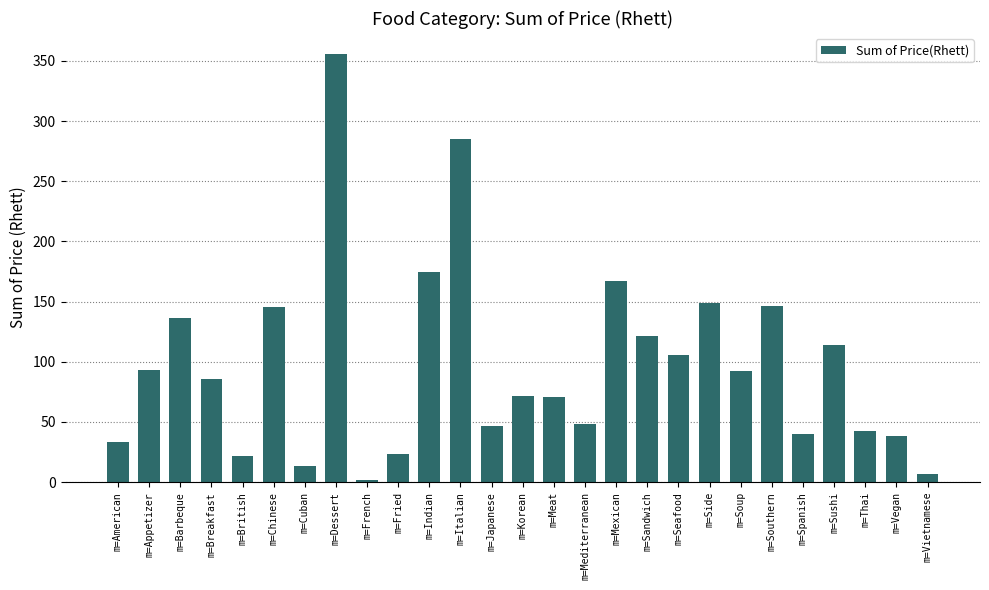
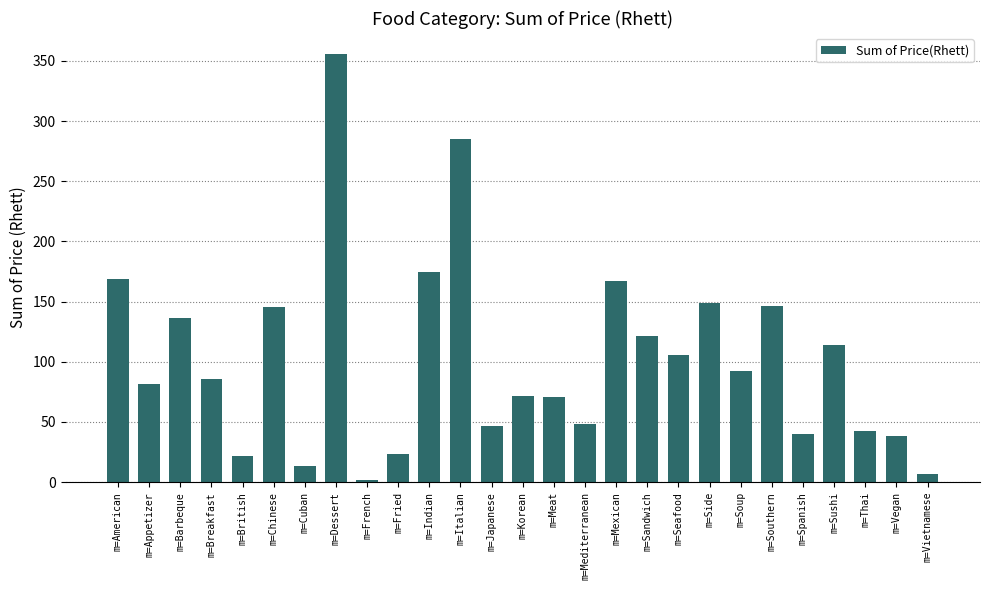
m=American: 34 -> 169
m=Appetizer: 93 -> 81
